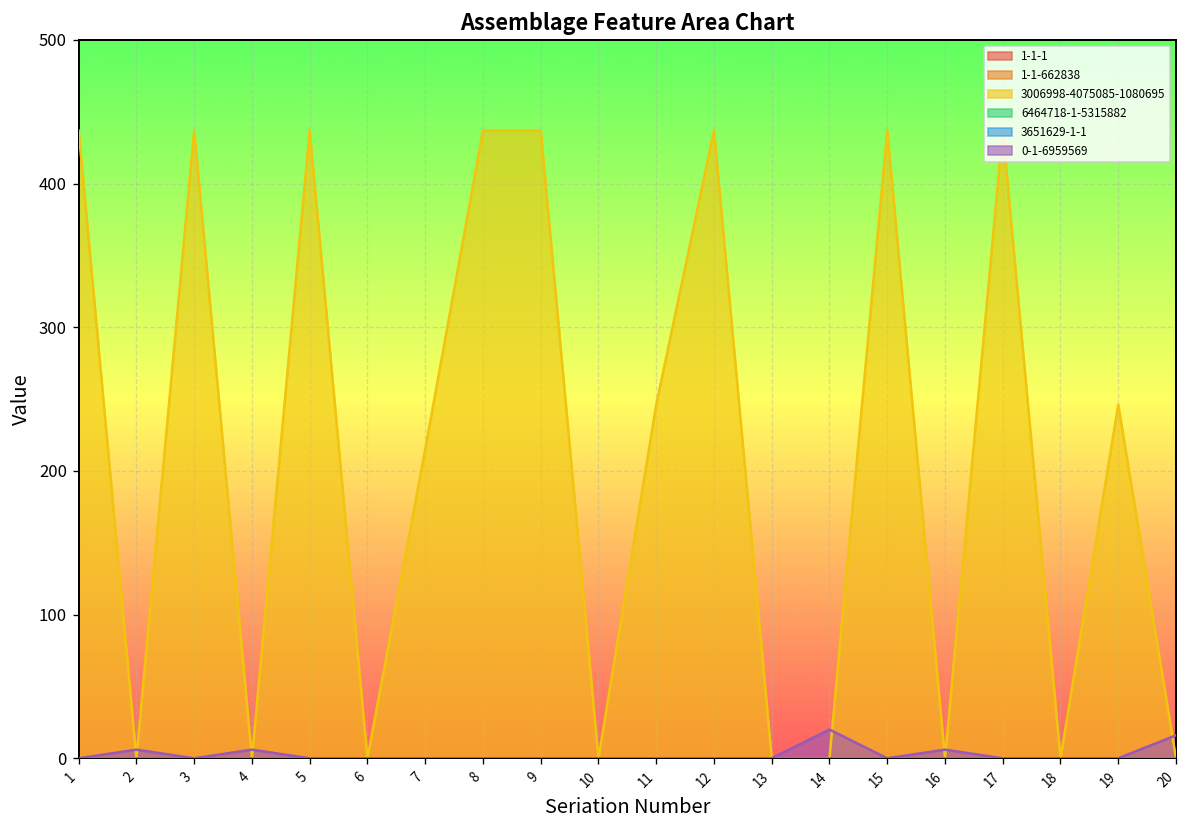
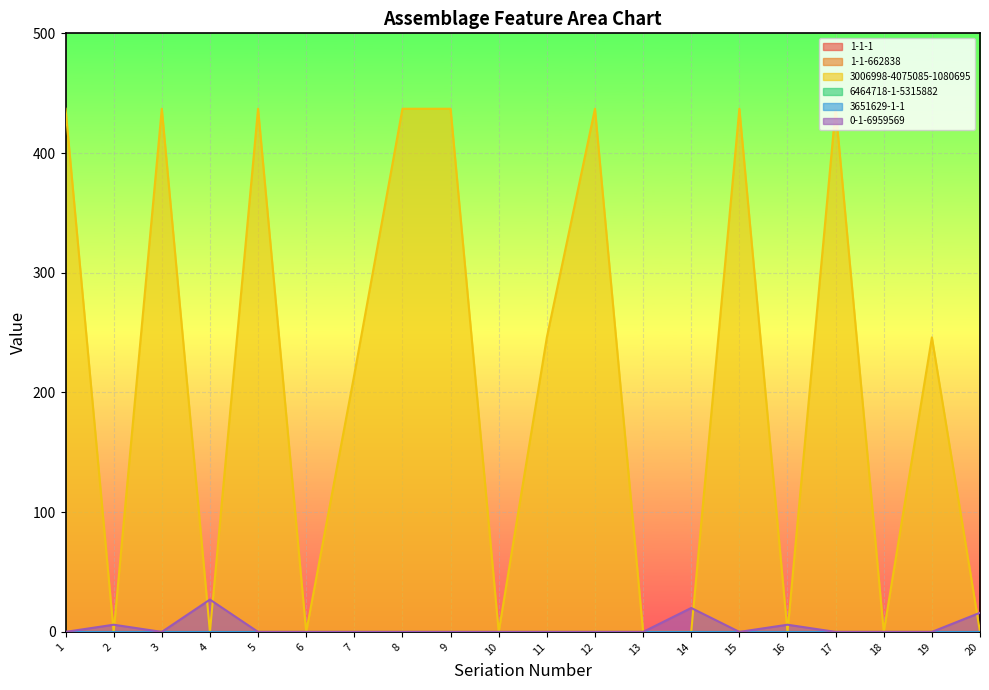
0-1-6959569, 4: 6 -> 27
